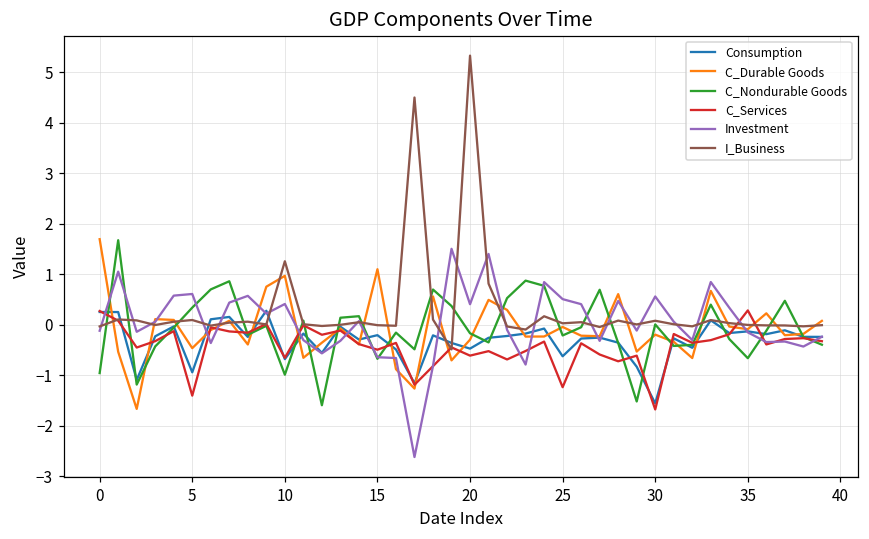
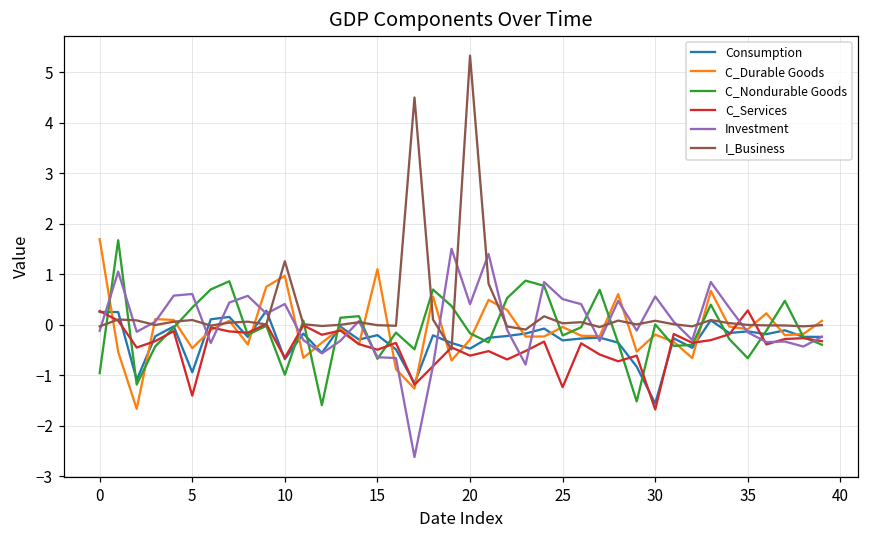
Consumption, 25: -0.6 -> -0.3
